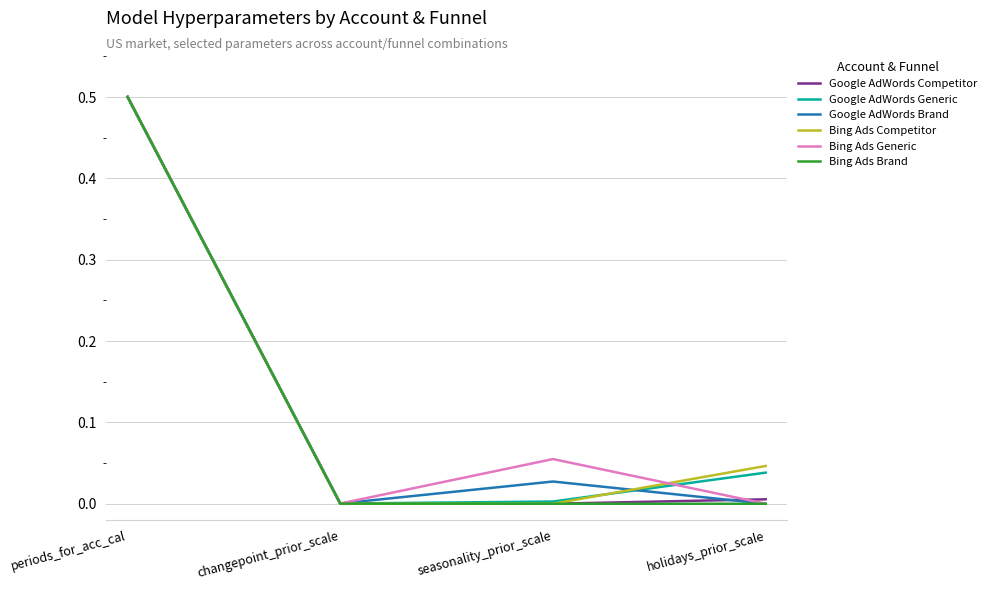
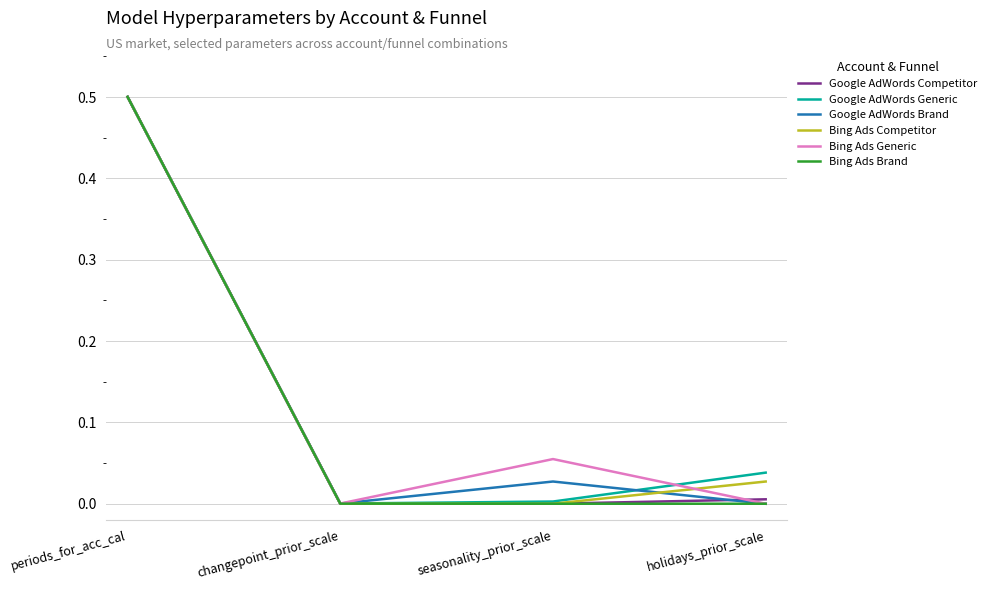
Bing Ads Competitor, holidays_prior_scale: 0.05 -> 0.03
